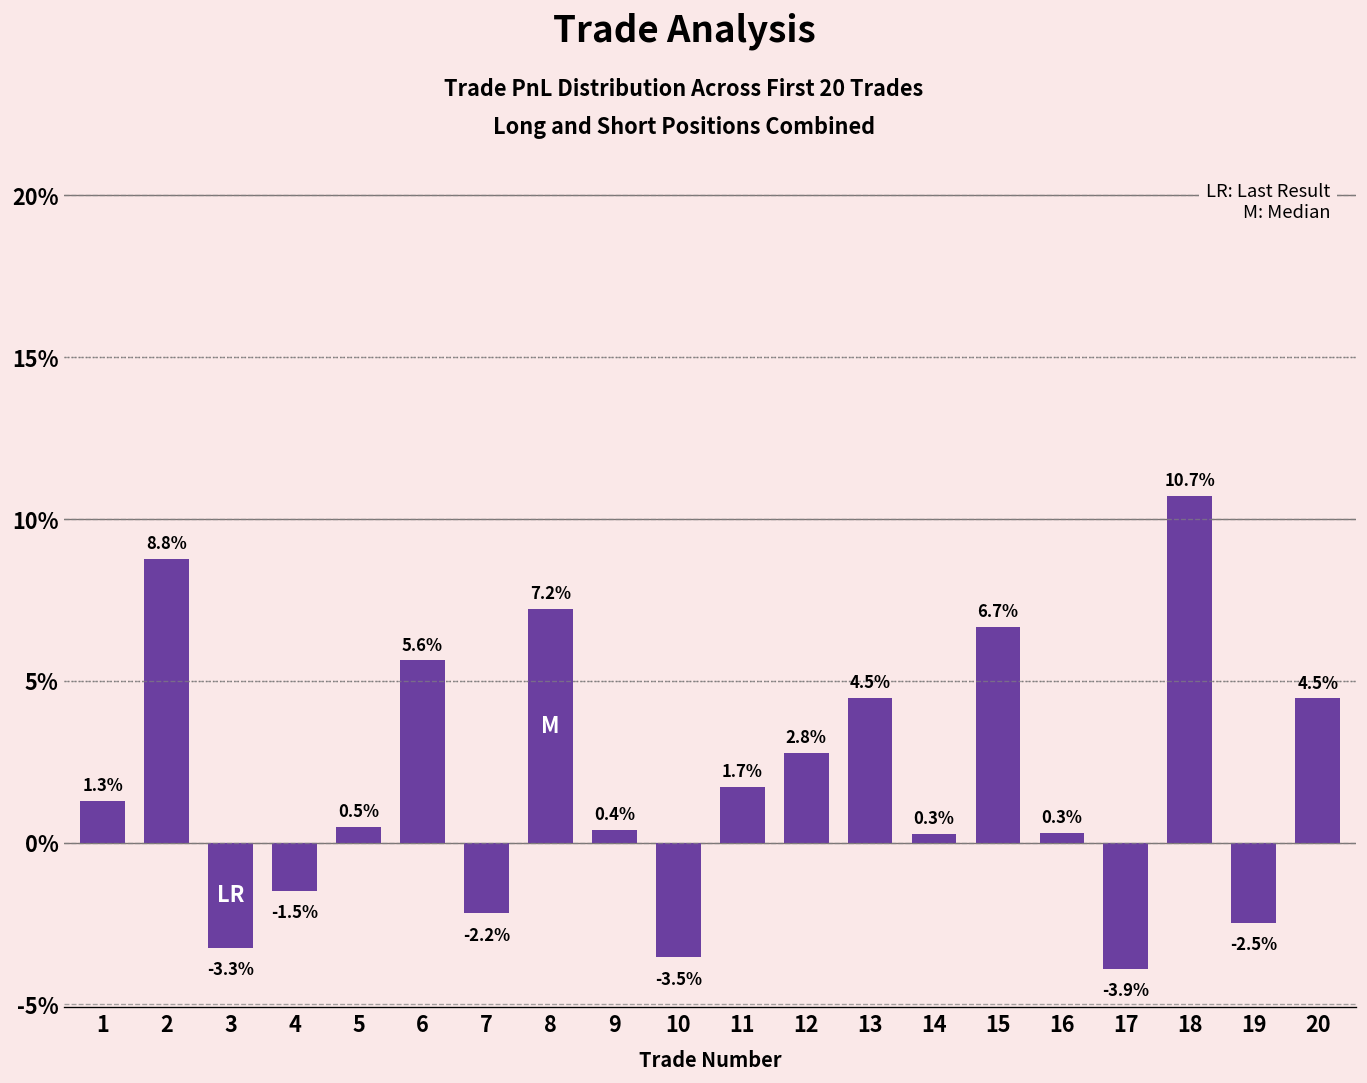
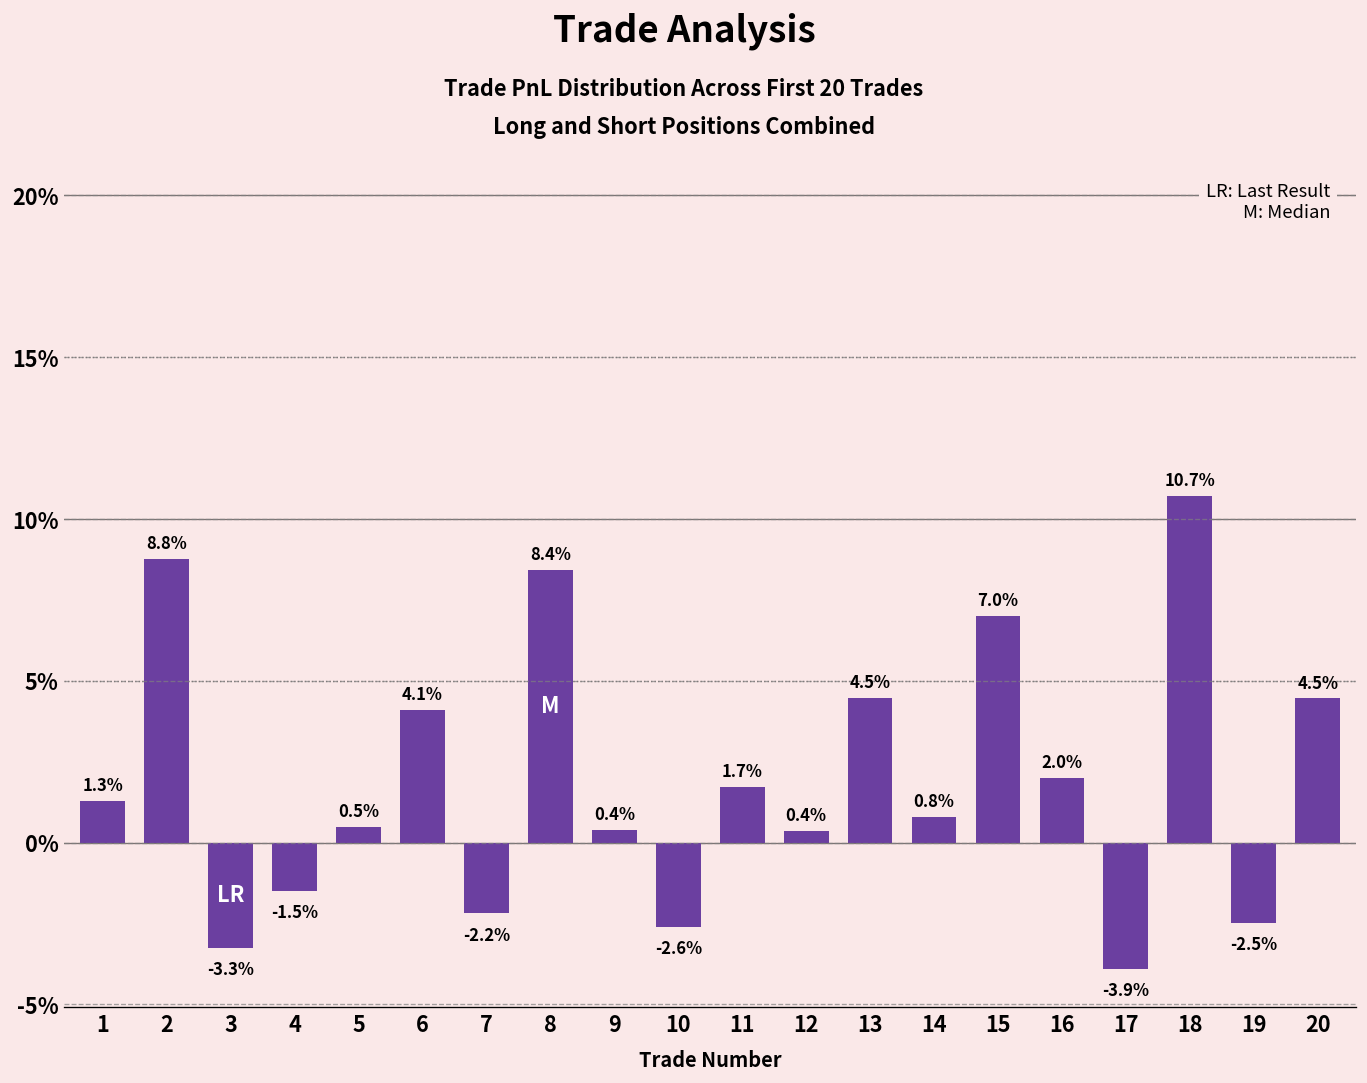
6: 5.6% -> 4.1%
8: 7.2% -> 8.4%
10: -3.5% -> -2.6%
12: 2.8% -> 0.4%
14: 0.3% -> 0.8%
15: 6.7% -> 7.0%
16: 0.3% -> 2.0%
